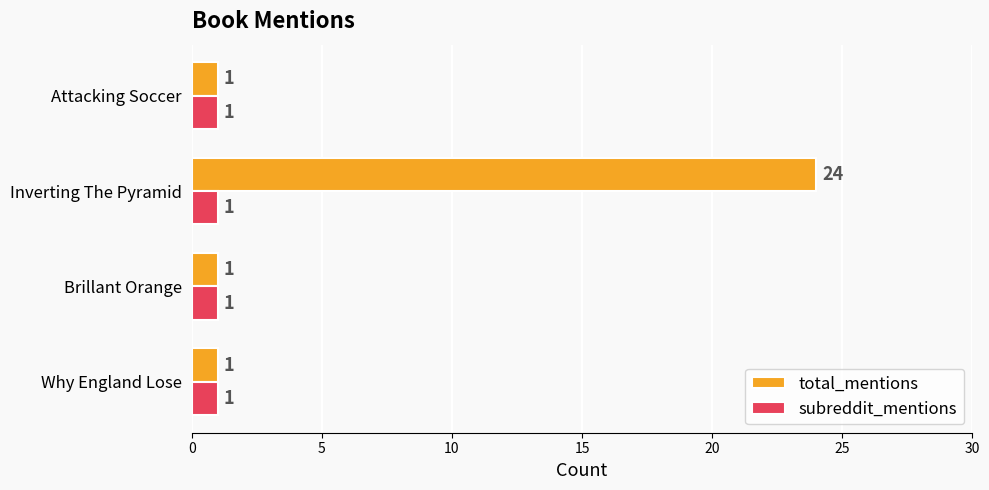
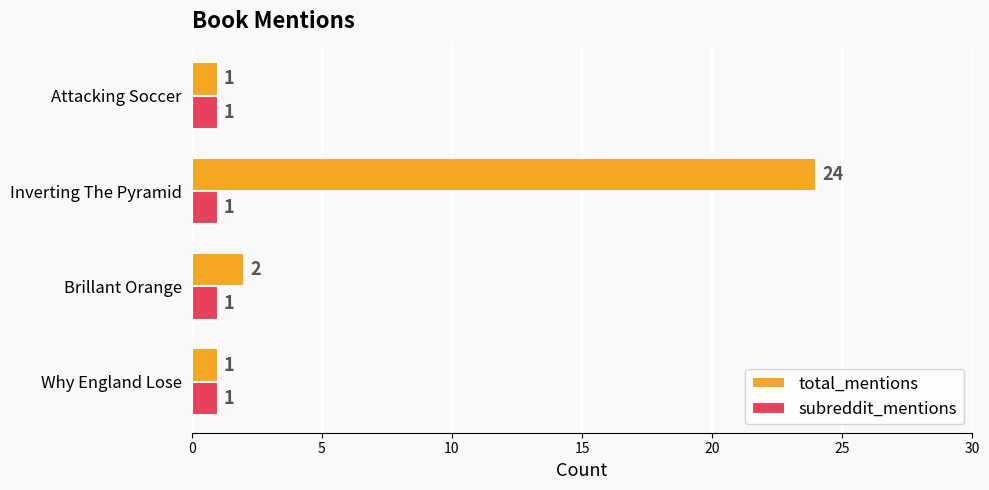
total_mentions, Brillant Orange: 1 -> 2
